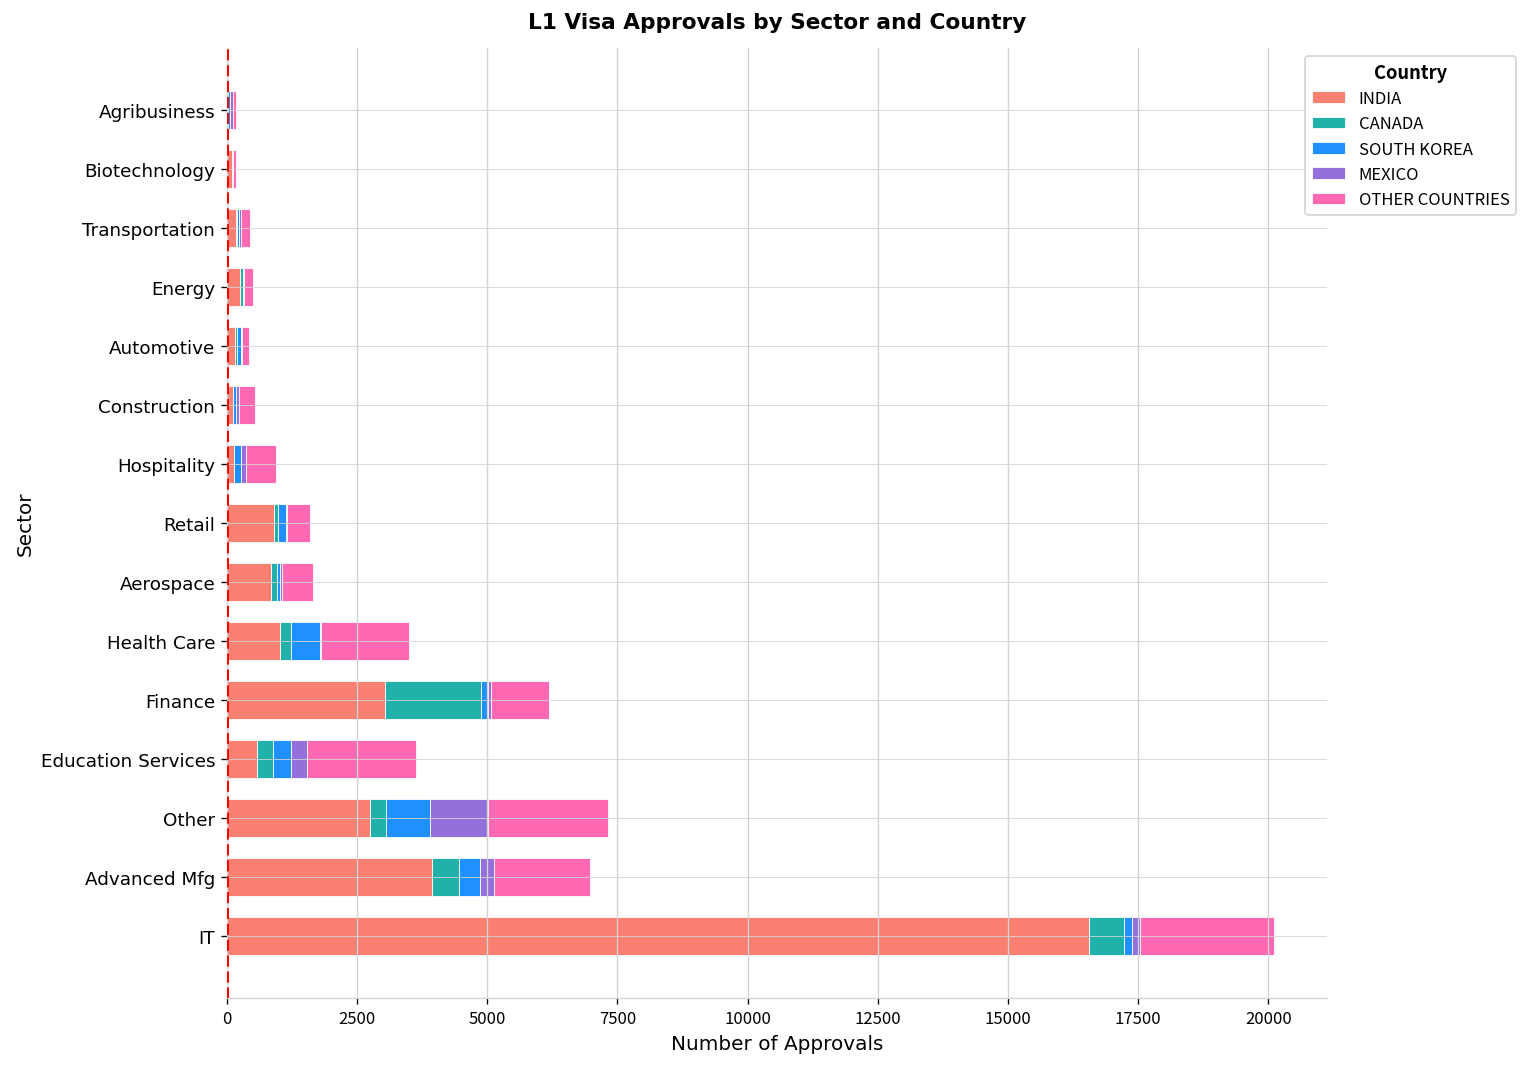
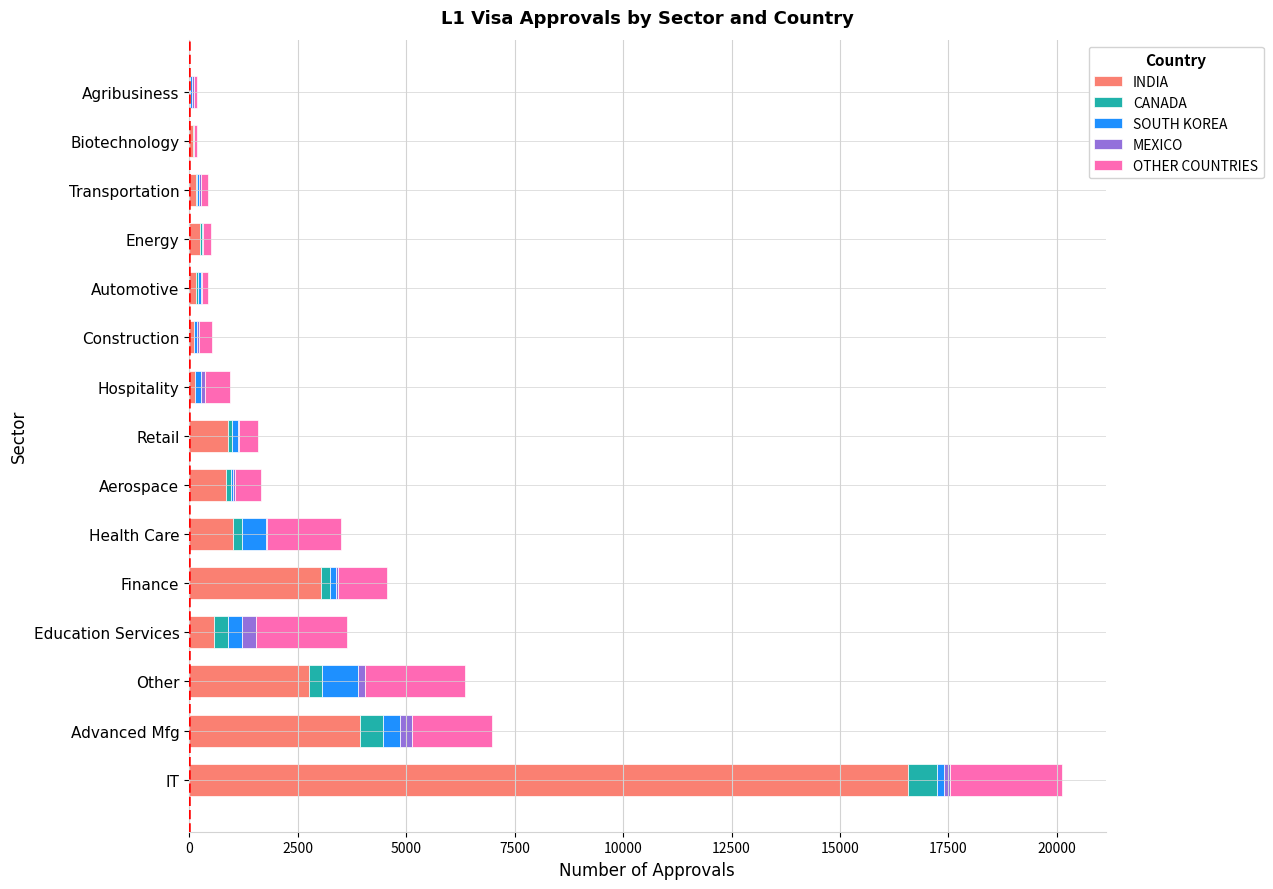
CANADA, Finance: 1800 -> 200
MEXICO, Other: 1100 -> 200
